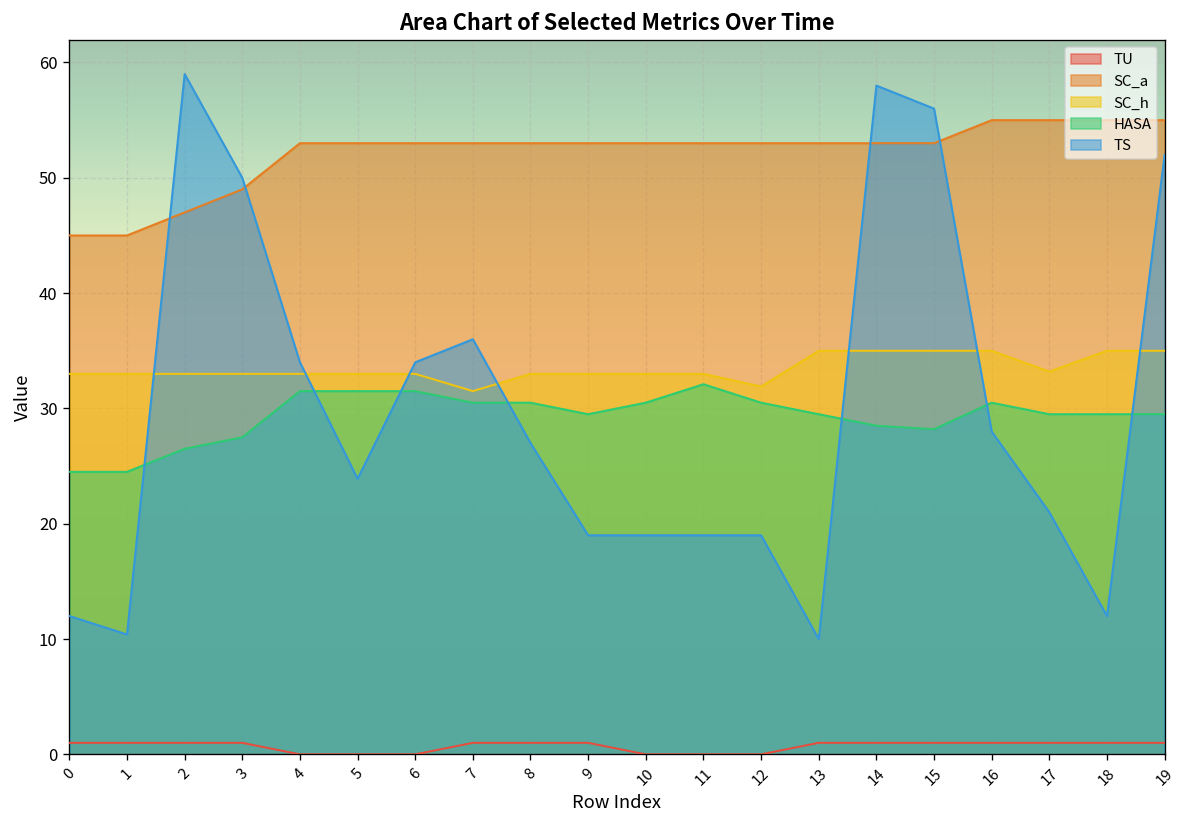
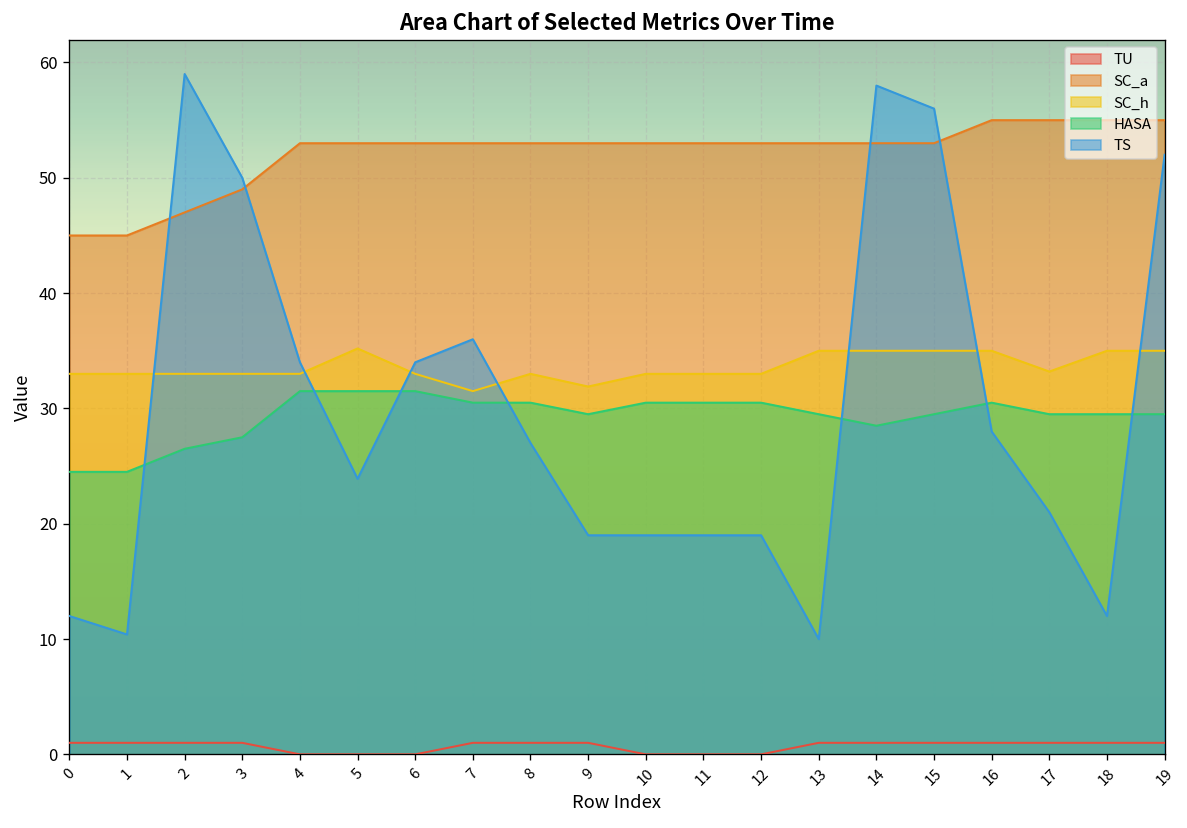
SC_h, 5: 33 -> 35
SC_h, 9: 33 -> 32
HASA, 11: 32 -> 31
SC_h, 12: 32 -> 33
HASA, 15: 28 -> 30
